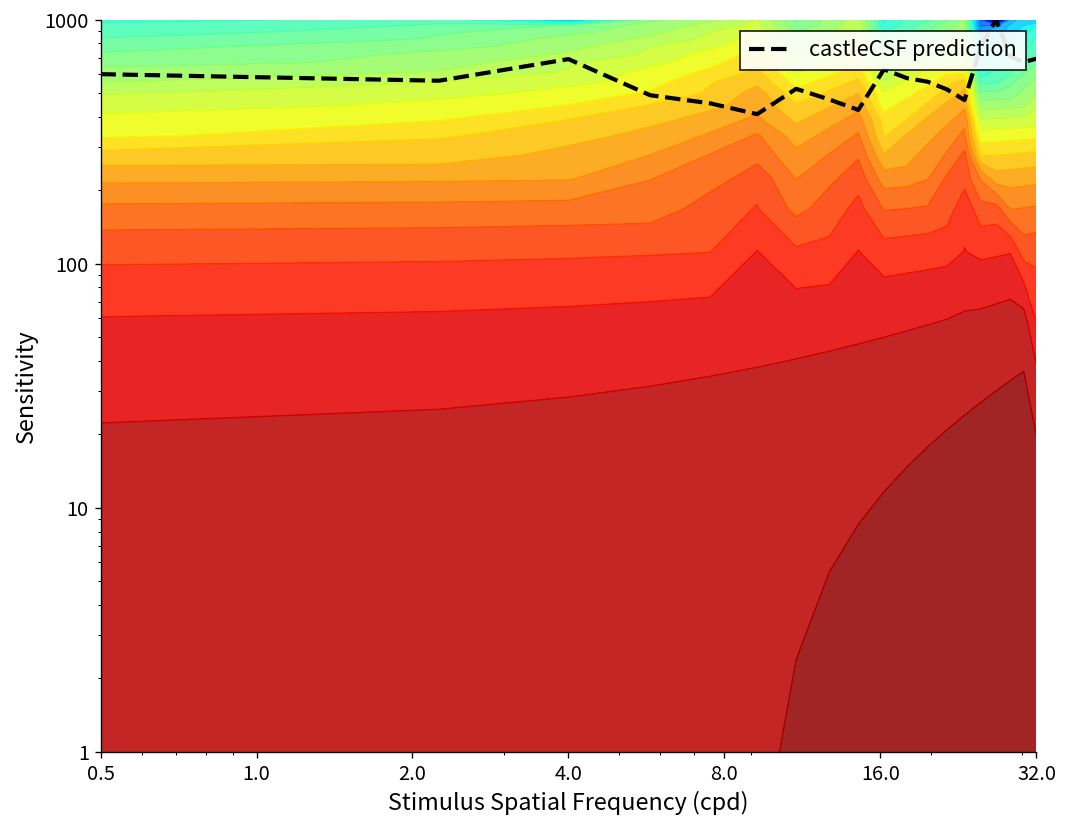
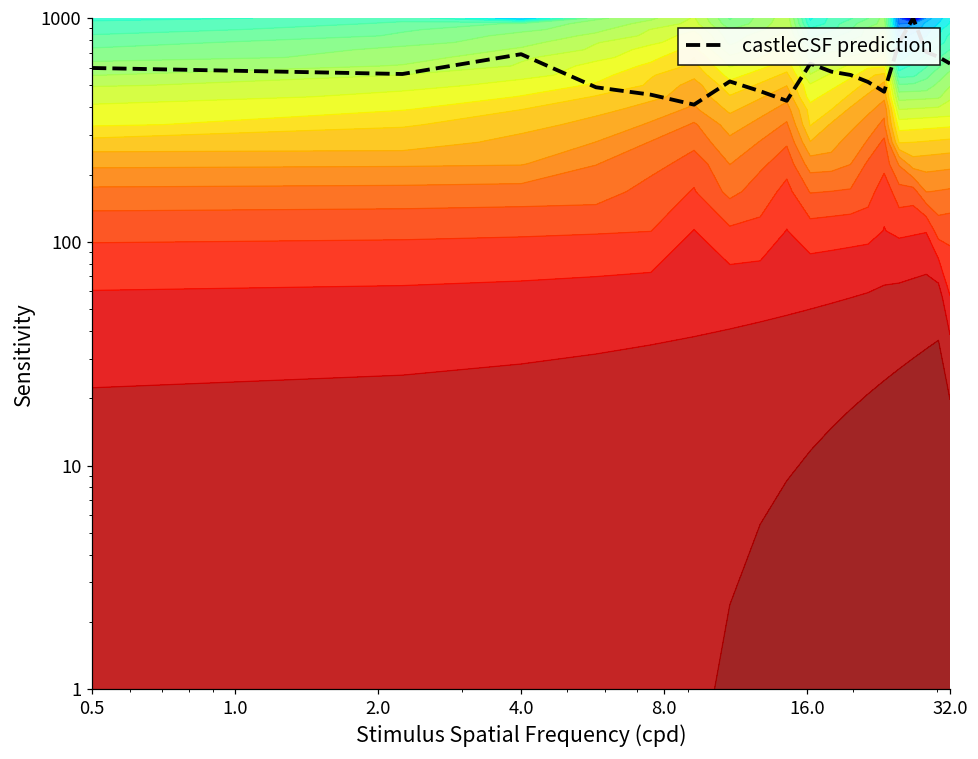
32.0: 690 -> 630
